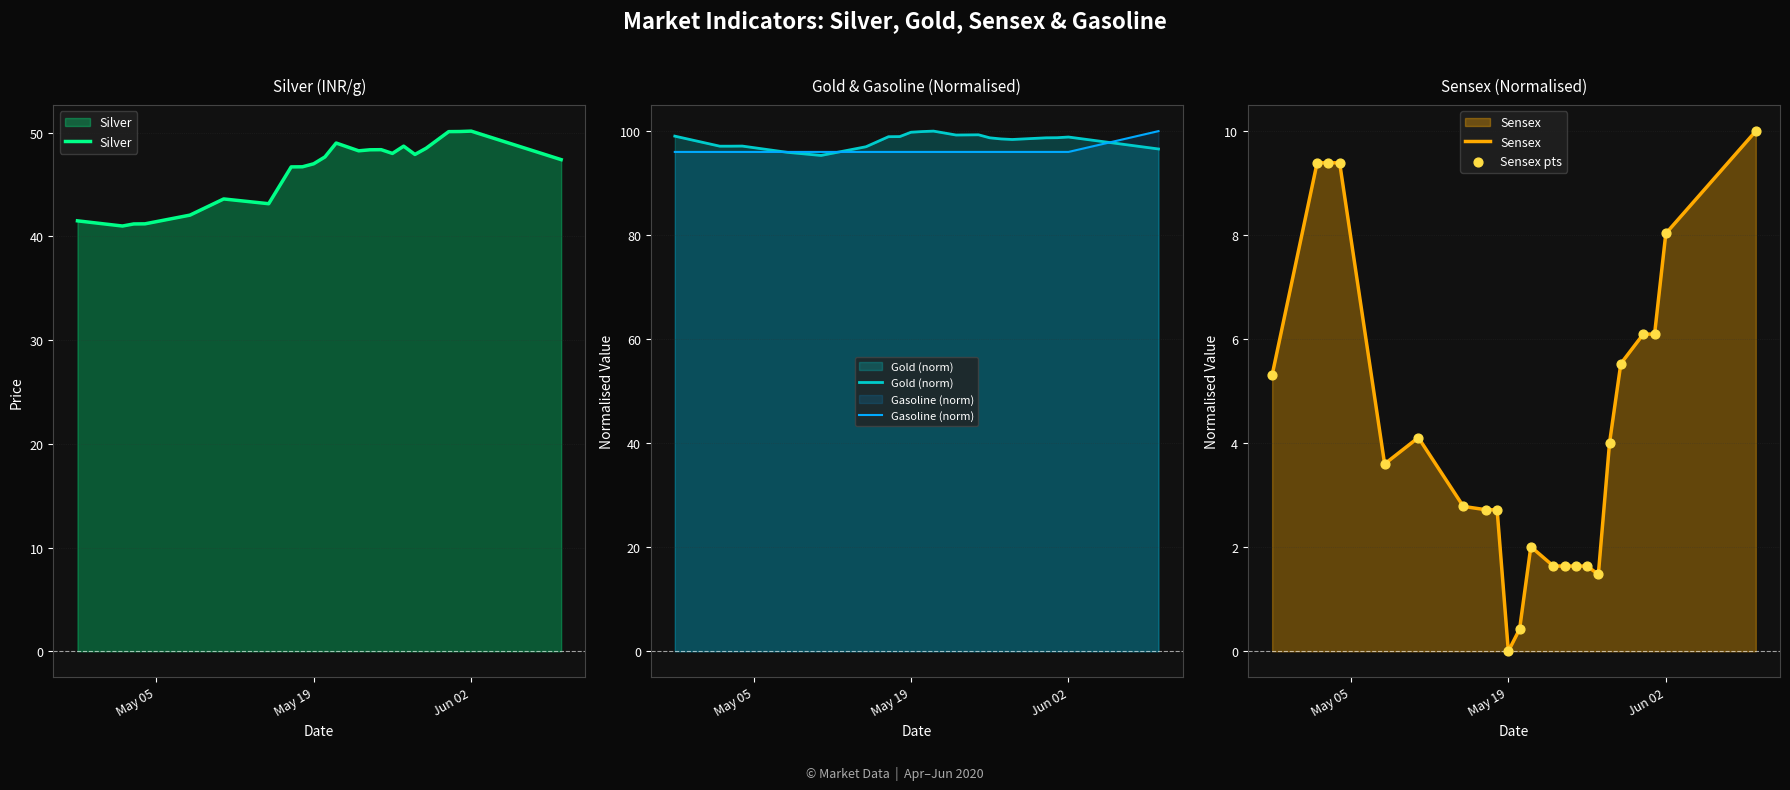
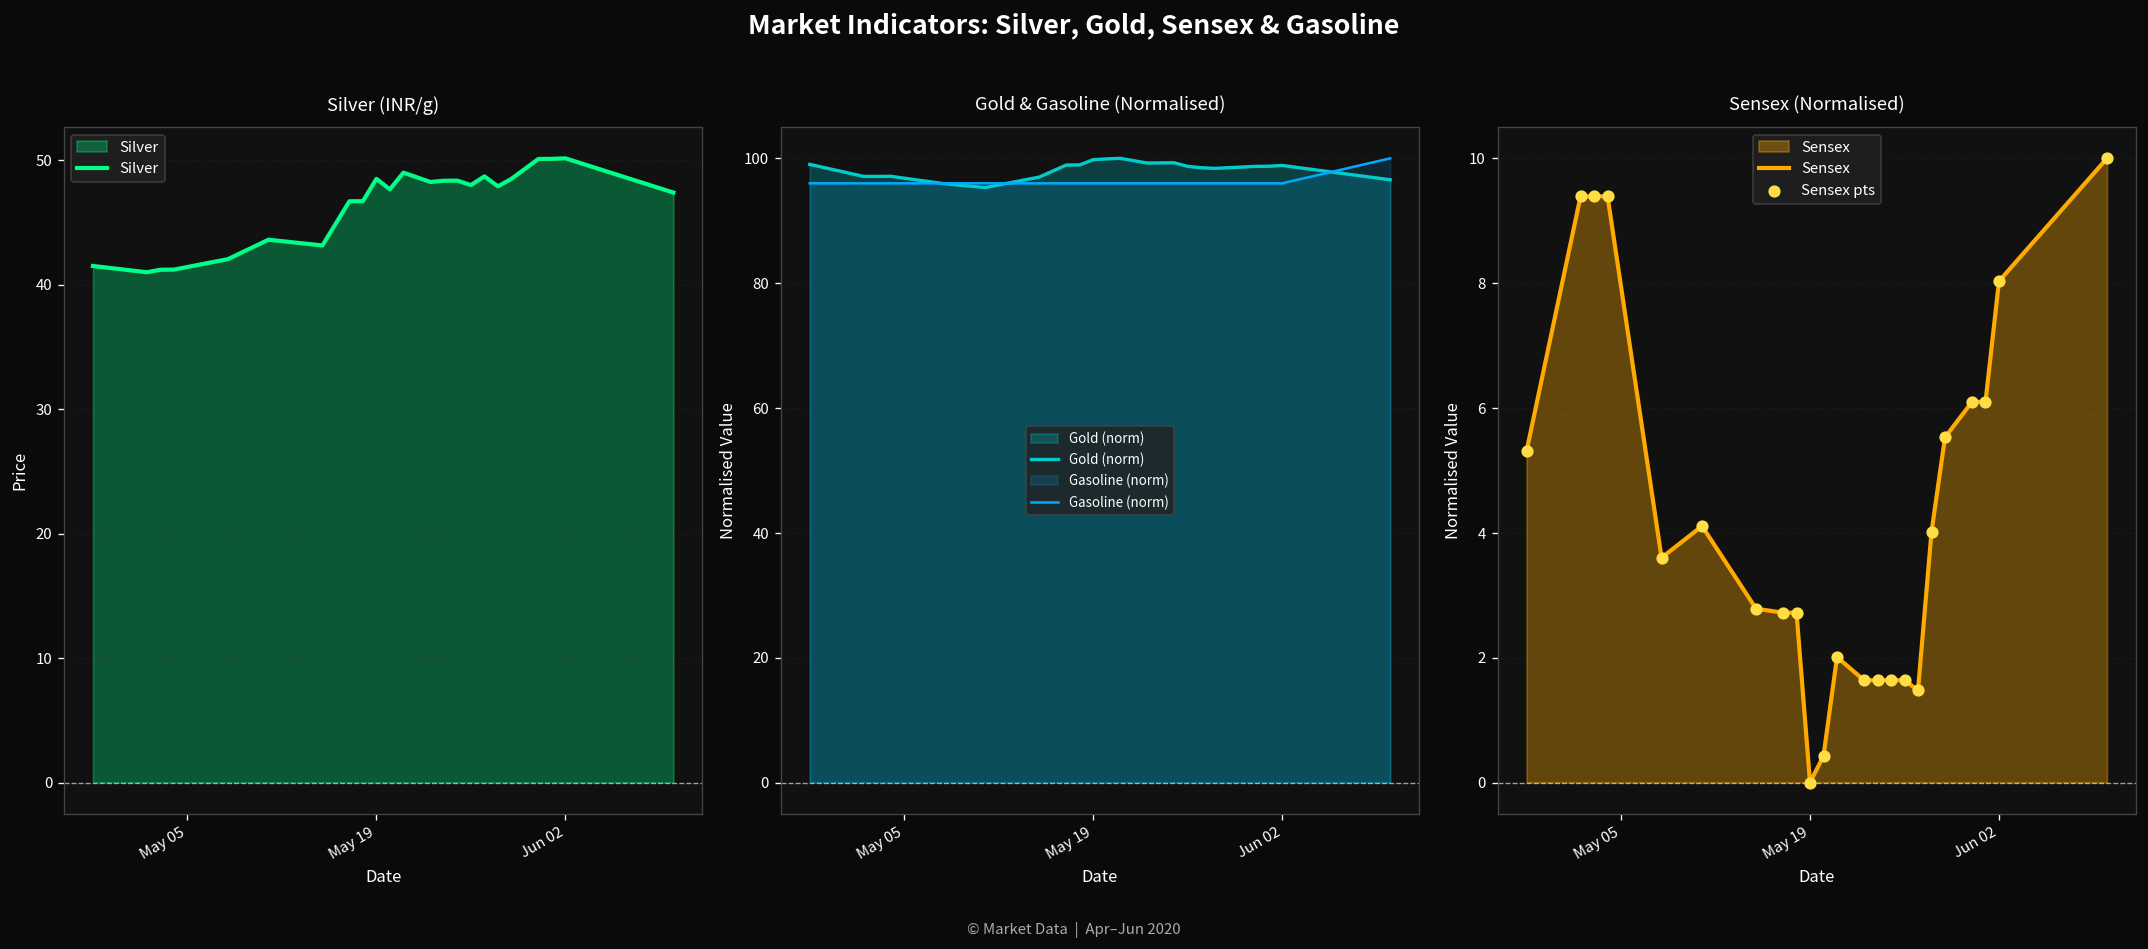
Silver (INR/g), May 19: 47.0 -> 48.5
